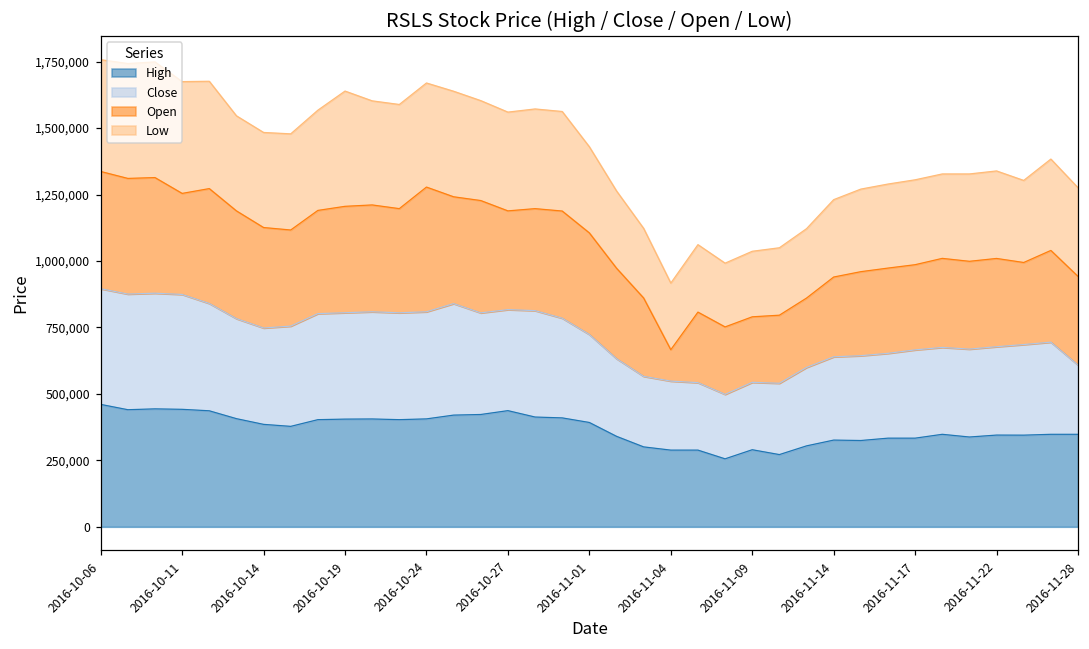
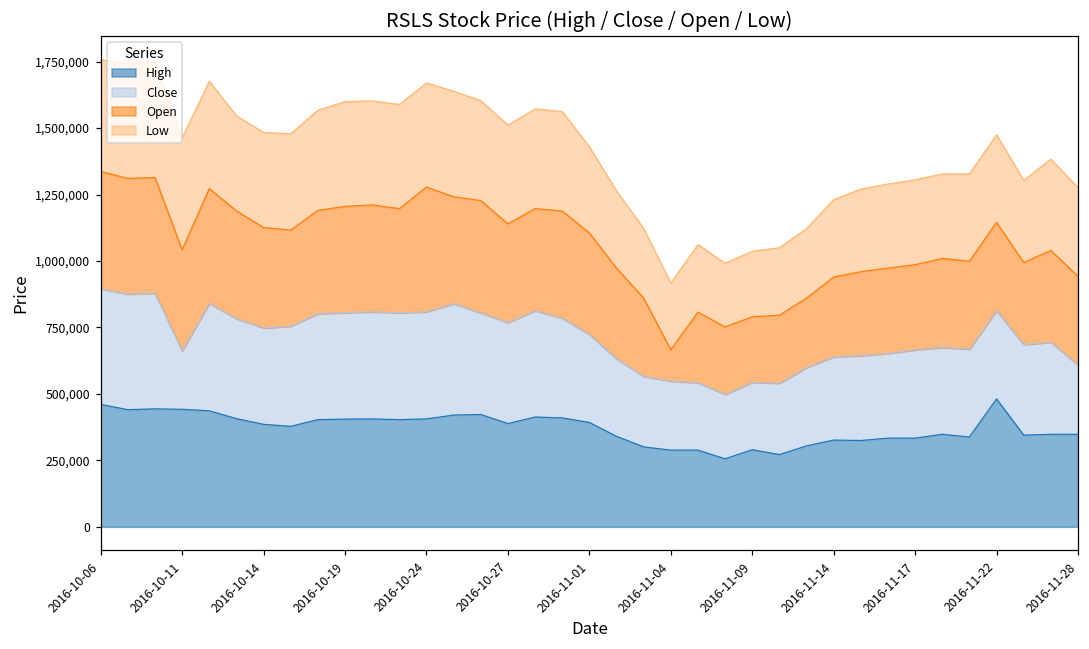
Close, 2016-10-11: 430,000 -> 220,000
Low, 2016-10-19: 430,000 -> 390,000
High, 2016-10-27: 440,000 -> 390,000
High, 2016-11-22: 350,000 -> 480,000
